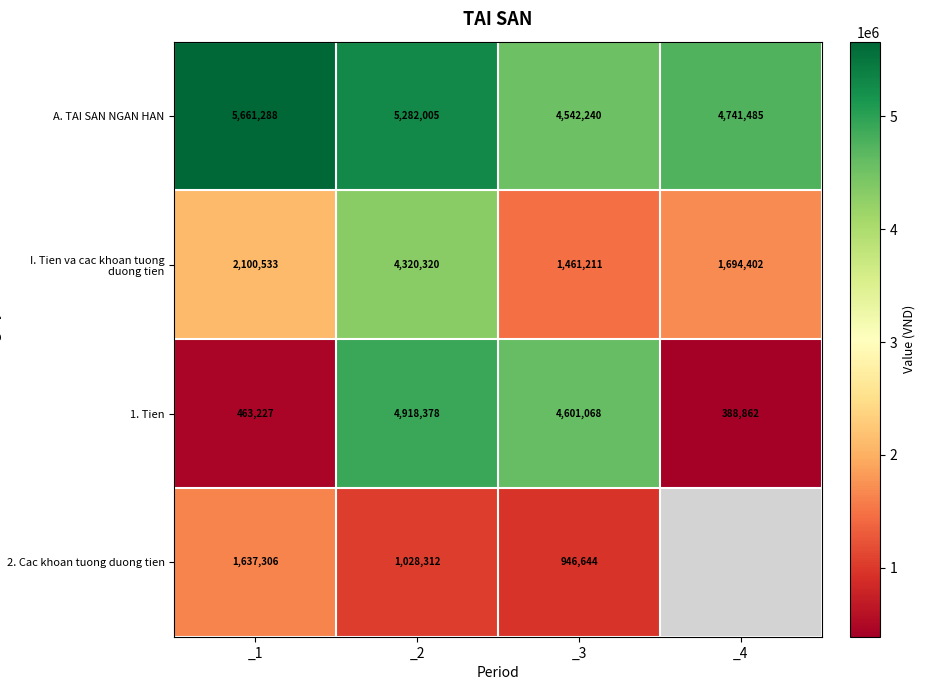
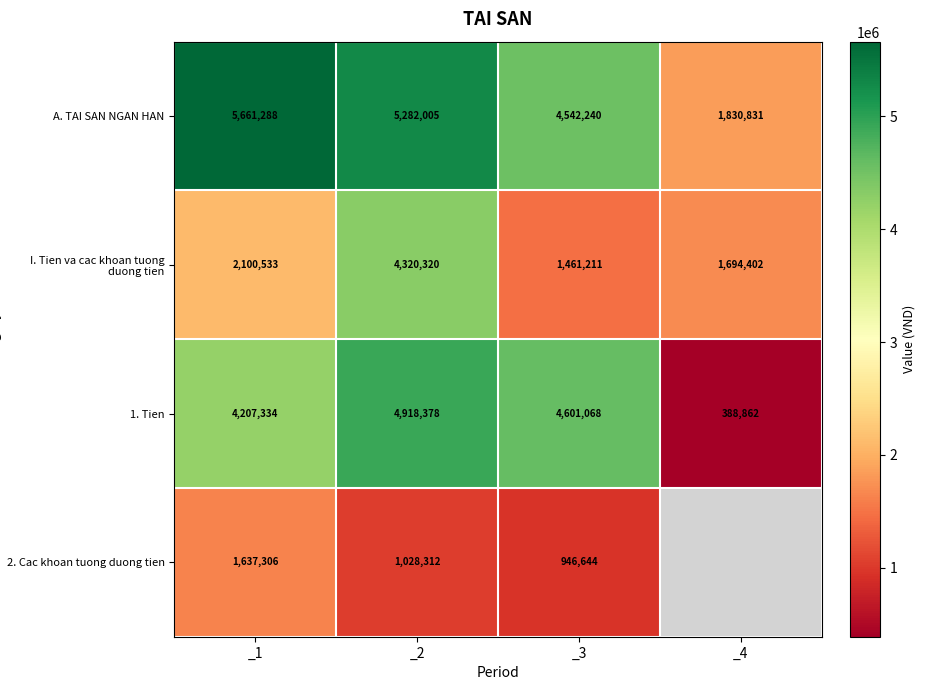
A. TAI SAN NGAN HAN, _4: 4,741,485 -> 1,830,831
1. Tien, _1: 463,227 -> 4,207,334
